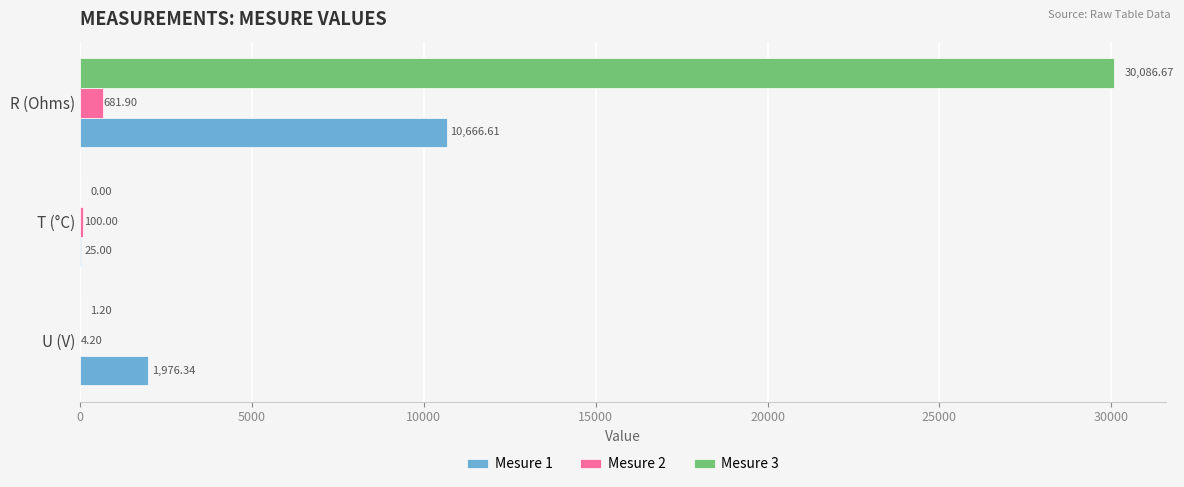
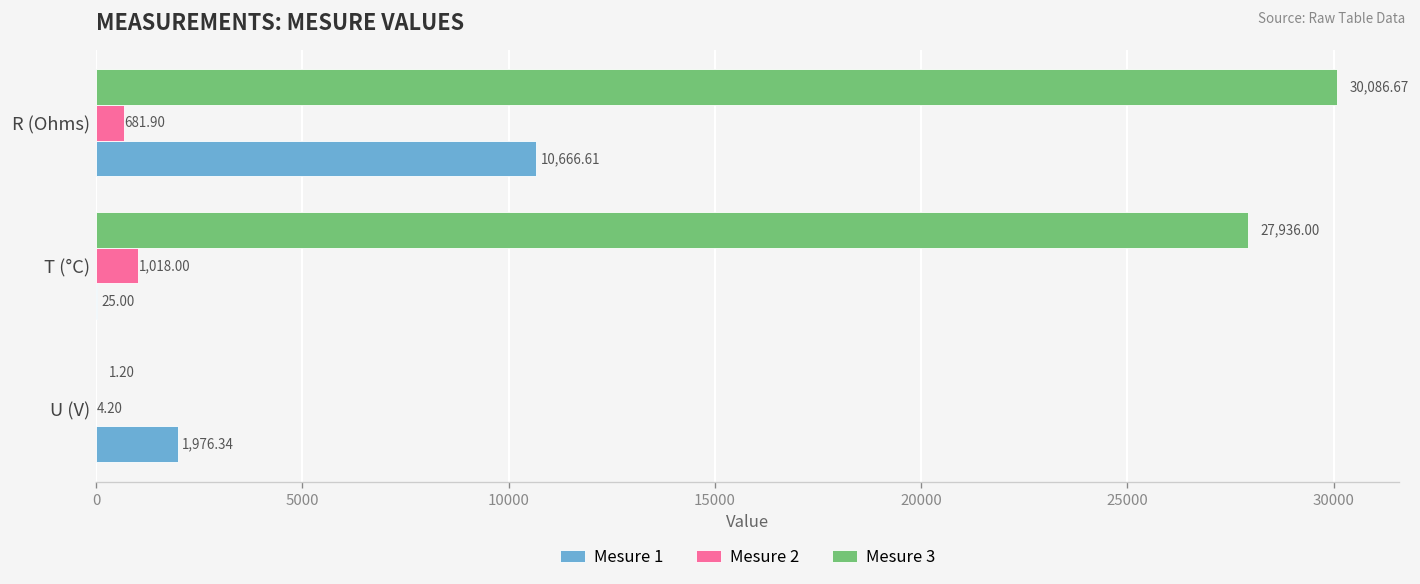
Mesure 3, T (°C): 0.00 -> 27,936.00
Mesure 2, T (°C): 100.00 -> 1,018.00
